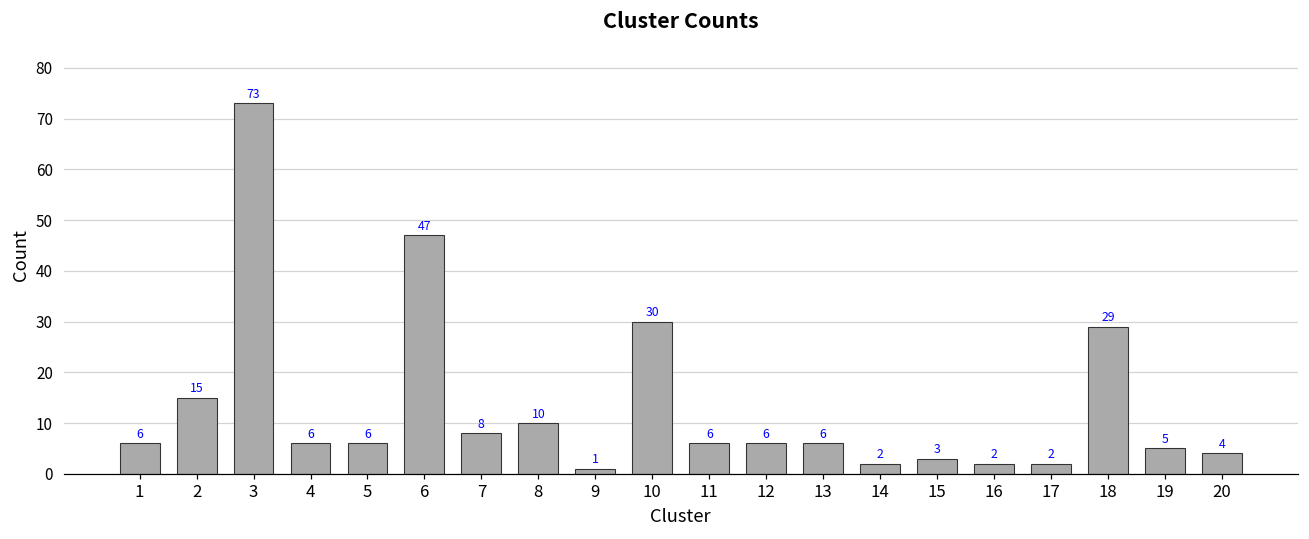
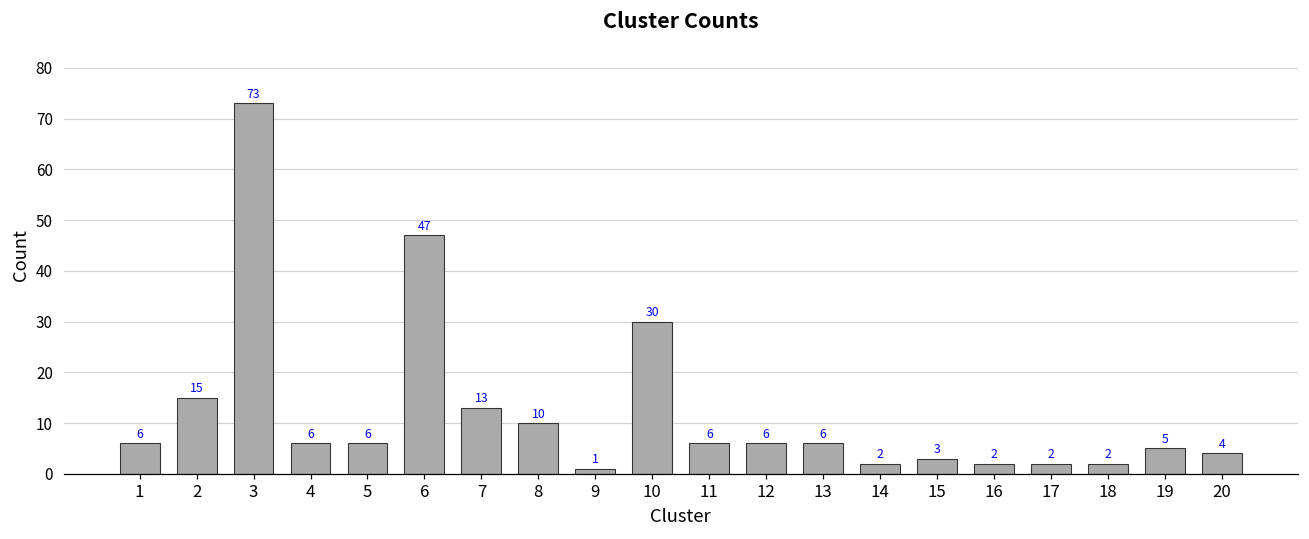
7: 8 -> 13
18: 29 -> 2
